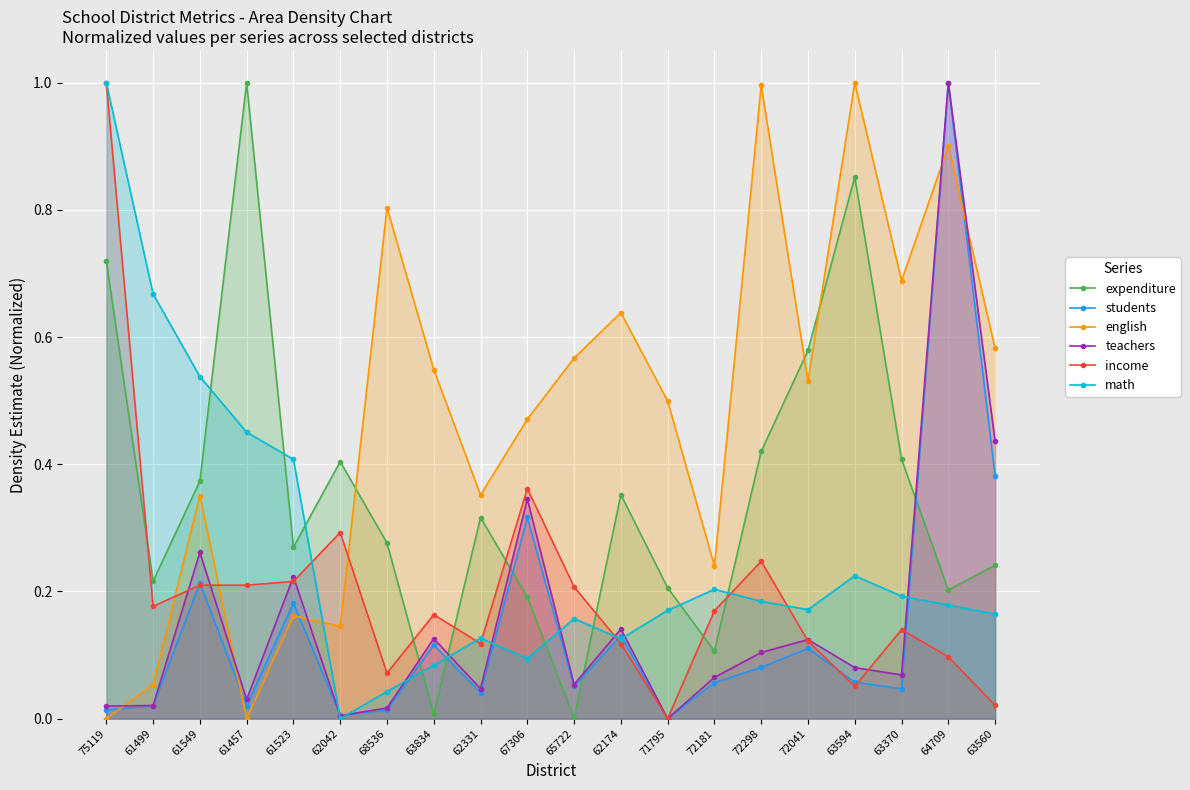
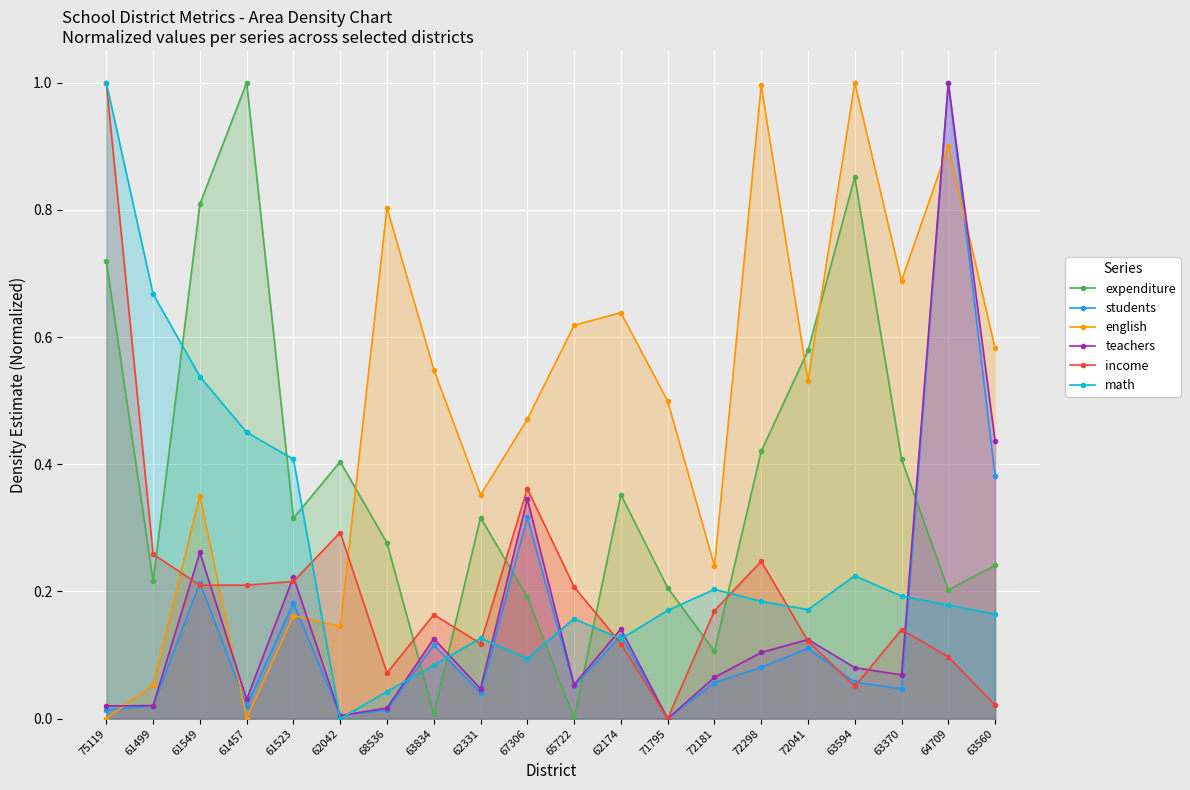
income, 61499: 0.18 -> 0.26
expenditure, 61549: 0.37 -> 0.81
expenditure, 61523: 0.27 -> 0.32
english, 65722: 0.57 -> 0.62
